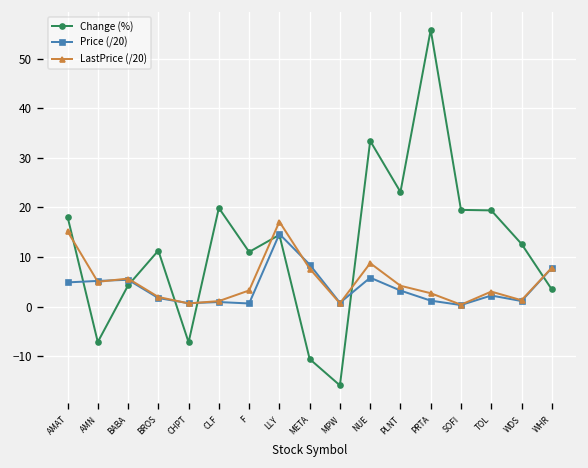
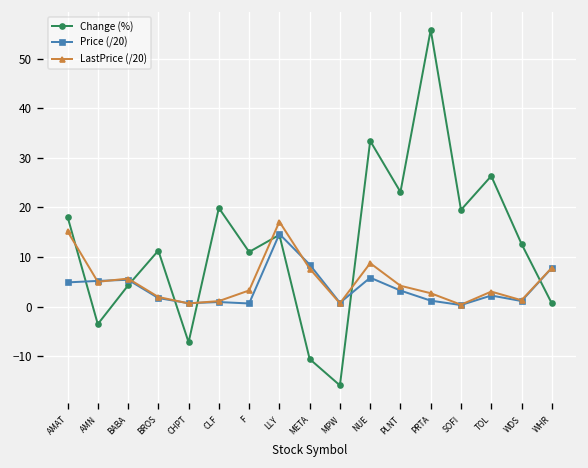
Change (%), AMN: -7 -> -4
Change (%), TOL: 19 -> 26
Change (%), WHR: 3 -> 1
